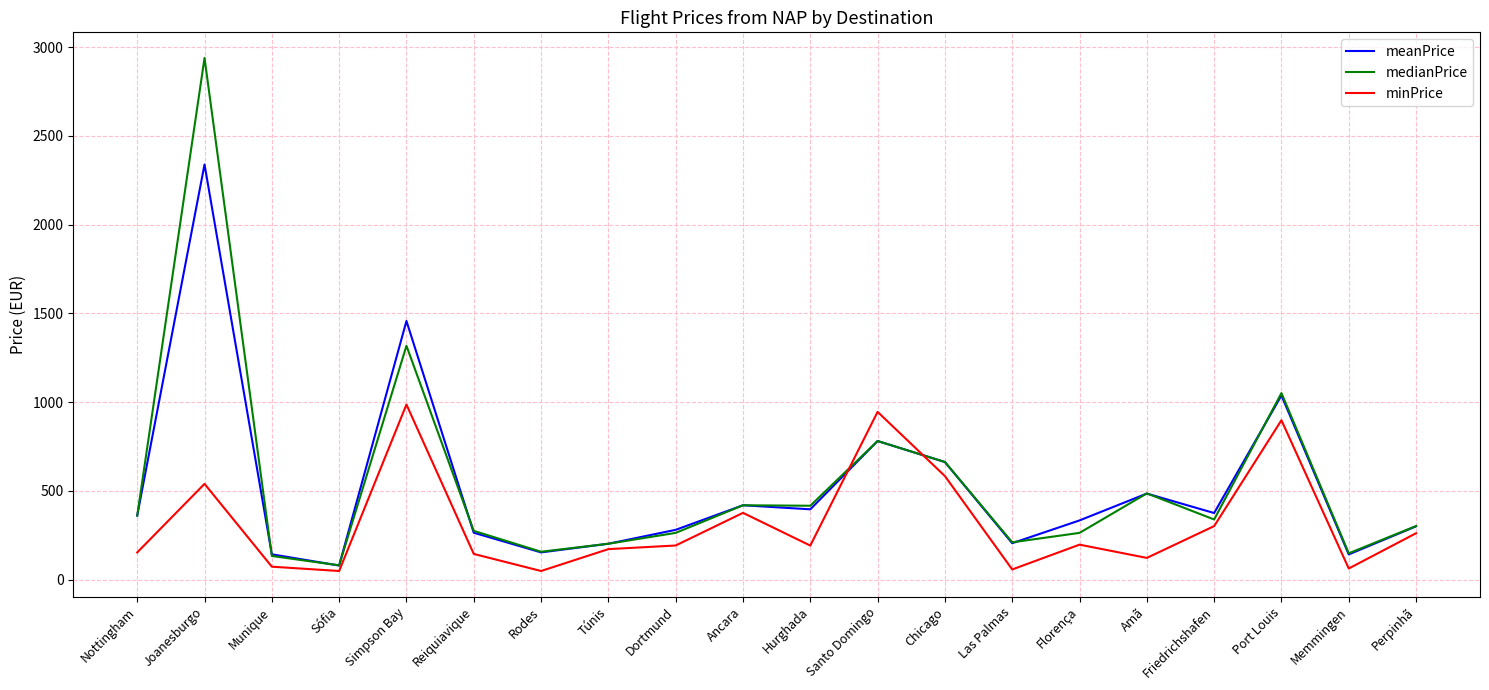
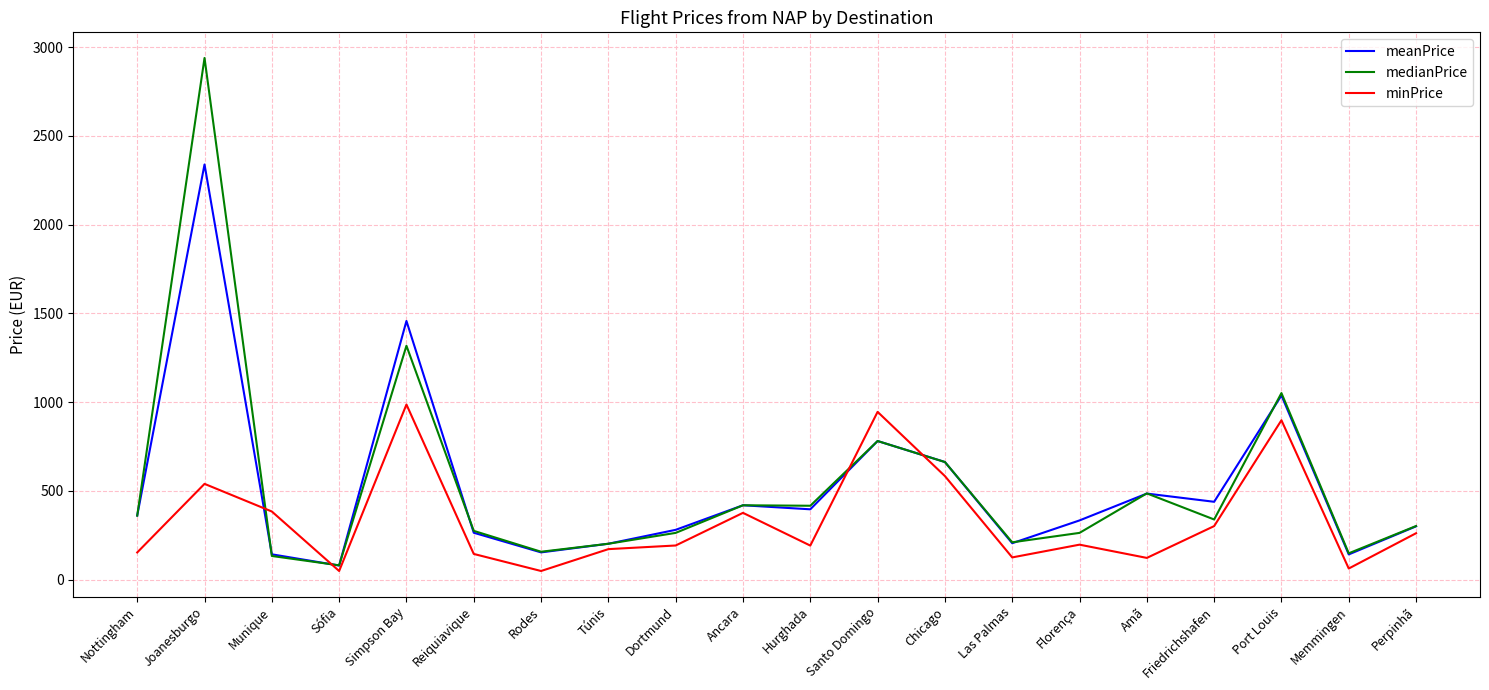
minPrice, Munique: 70 -> 380
minPrice, Las Palmas: 60 -> 130
meanPrice, Friedrichshafen: 380 -> 440
